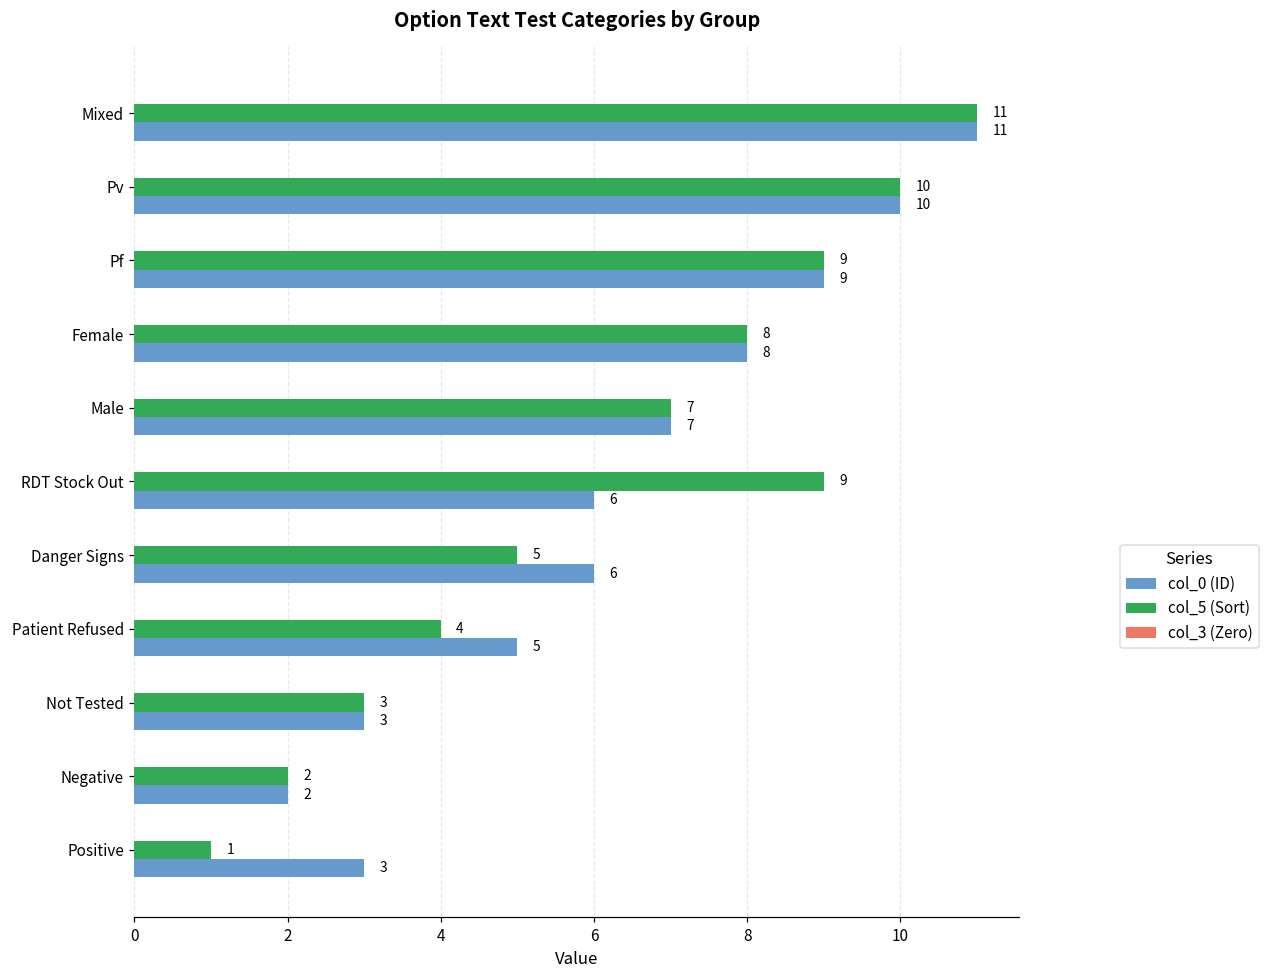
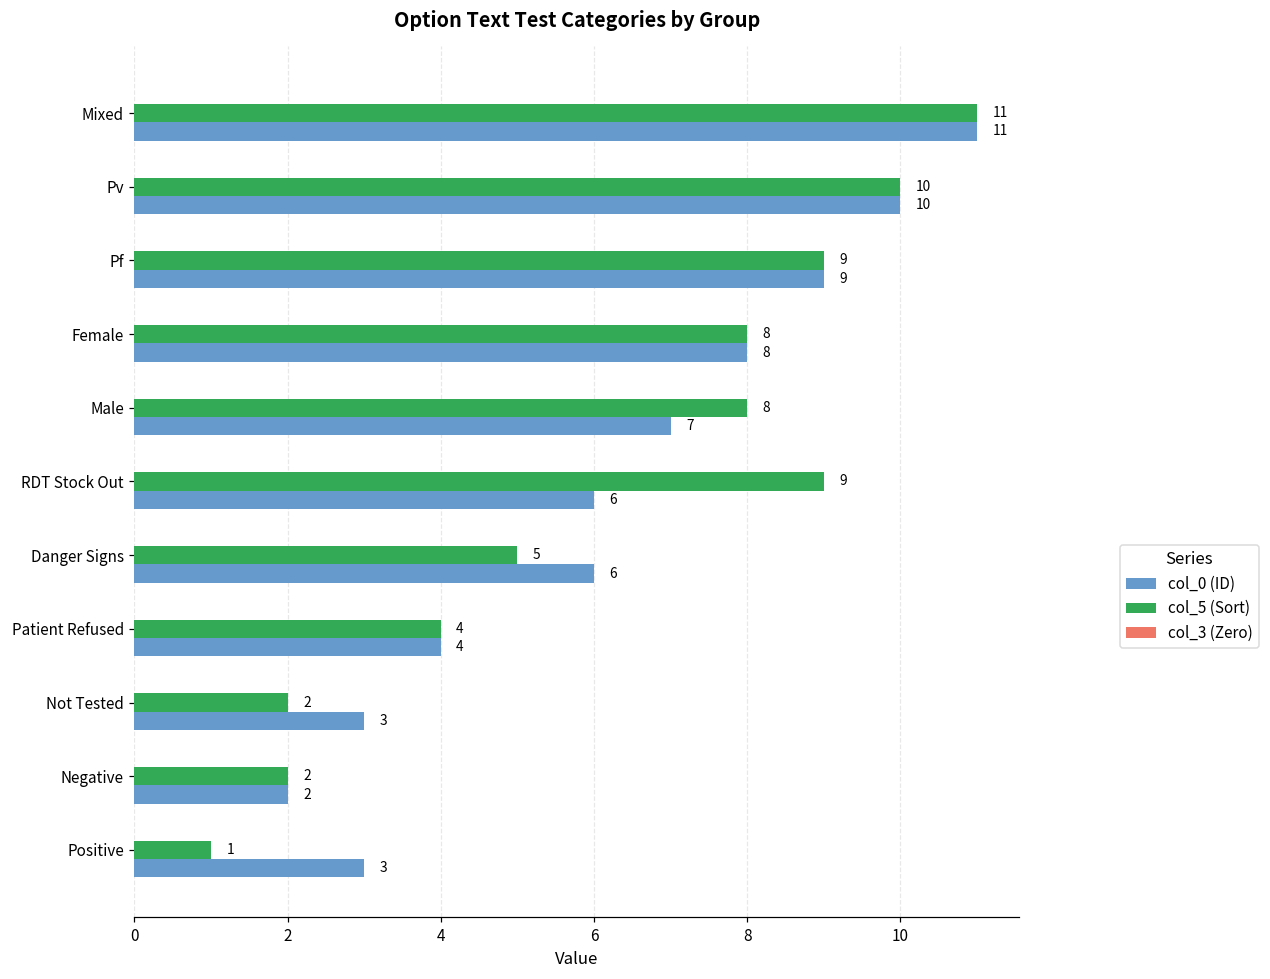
col_5 (Sort), Male: 7 -> 8
col_0 (ID), Patient Refused: 5 -> 4
col_5 (Sort), Not Tested: 3 -> 2
